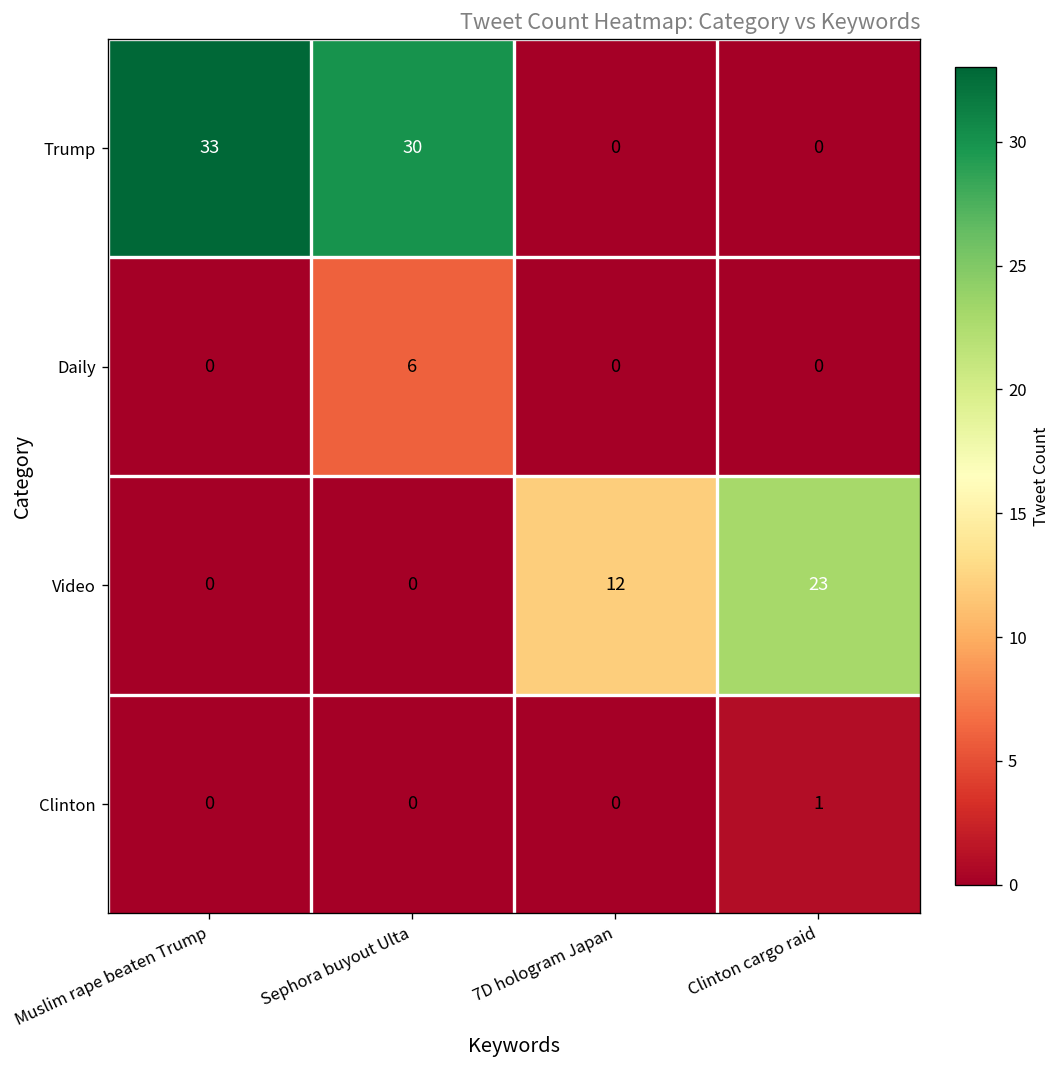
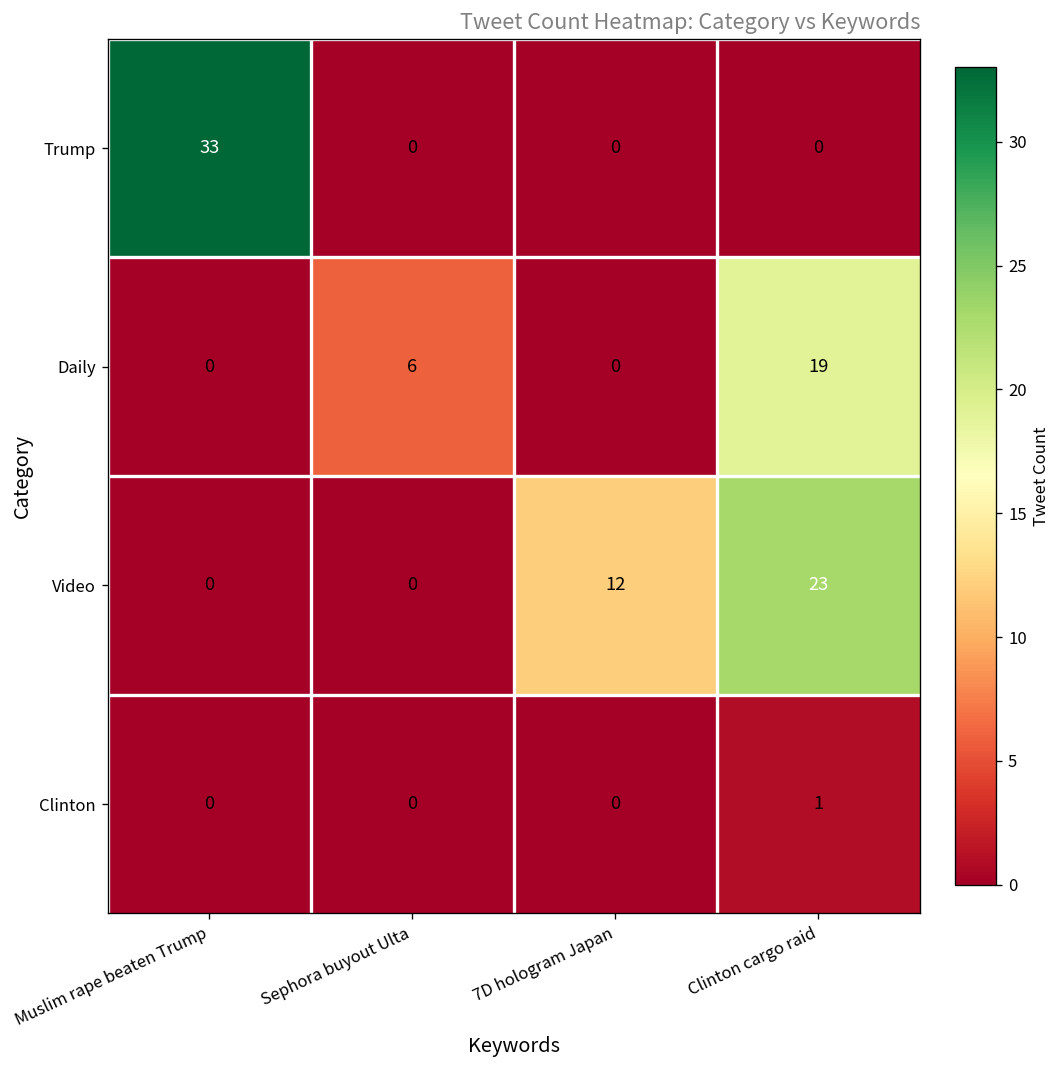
Trump, Sephora buyout Ulta: 30 -> 0
Daily, Clinton cargo raid: 0 -> 19
